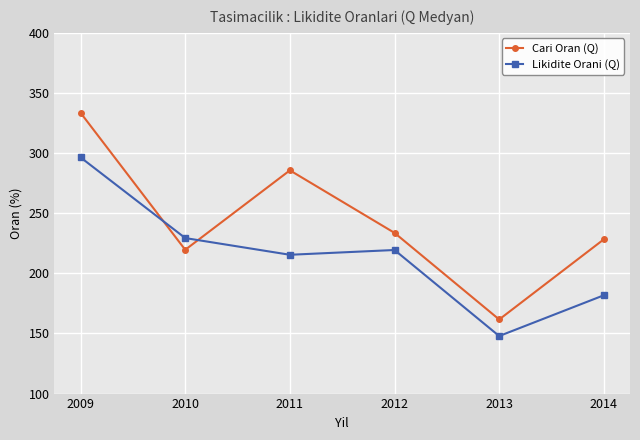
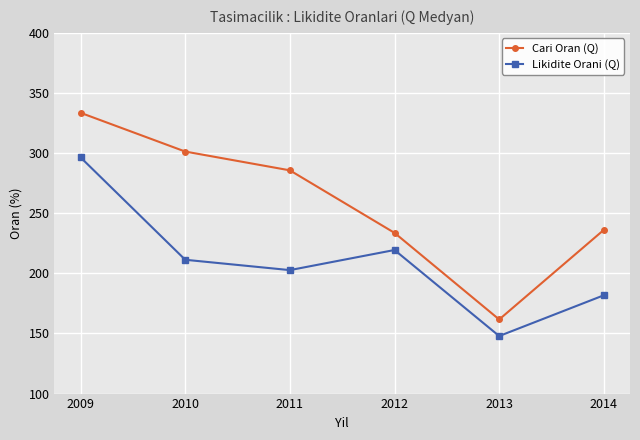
Cari Oran (Q), 2010: 220 -> 301
Likidite Orani (Q), 2010: 229 -> 211
Likidite Orani (Q), 2011: 215 -> 203
Cari Oran (Q), 2014: 228 -> 236
